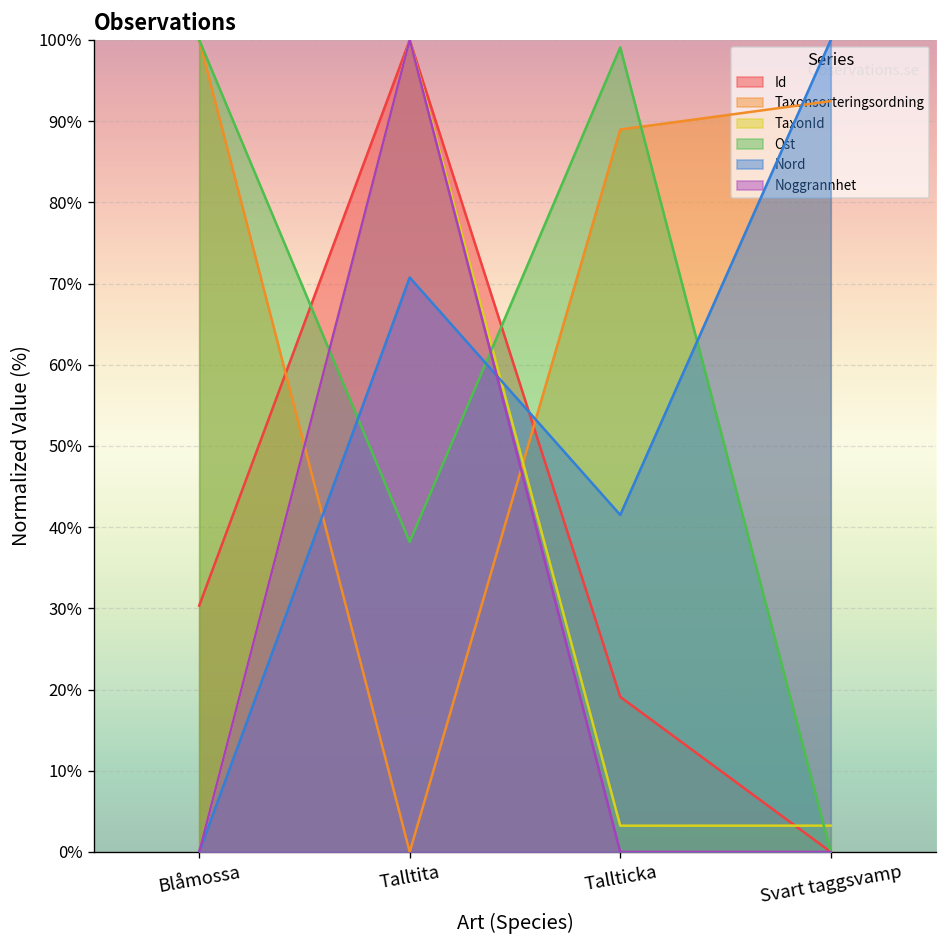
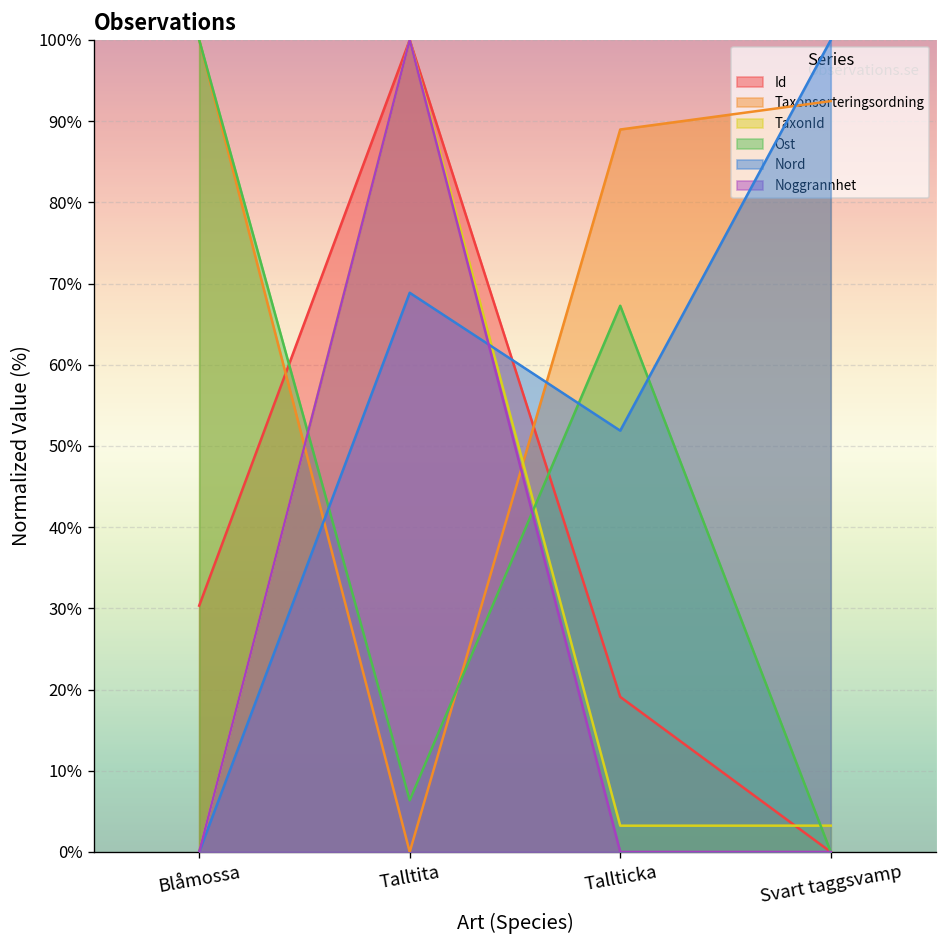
Ost, Talltita: 38% -> 6%
Nord, Talltita: 71% -> 69%
Ost, Tallticka: 99% -> 67%
Nord, Tallticka: 42% -> 52%
